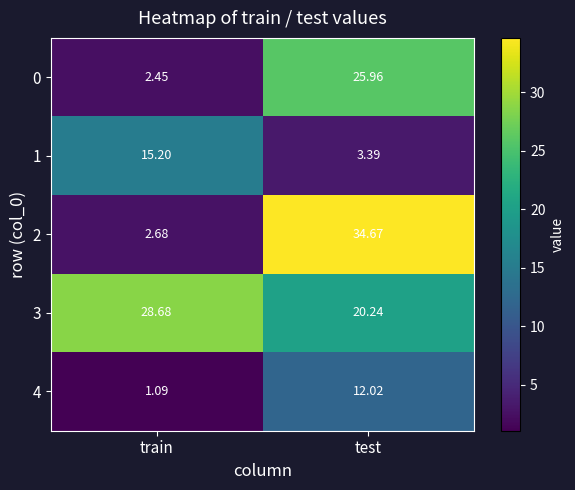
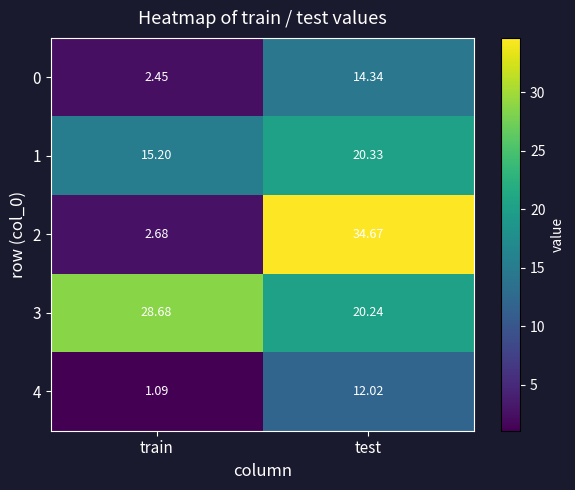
0, test: 25.96 -> 14.34
1, test: 3.39 -> 20.33
